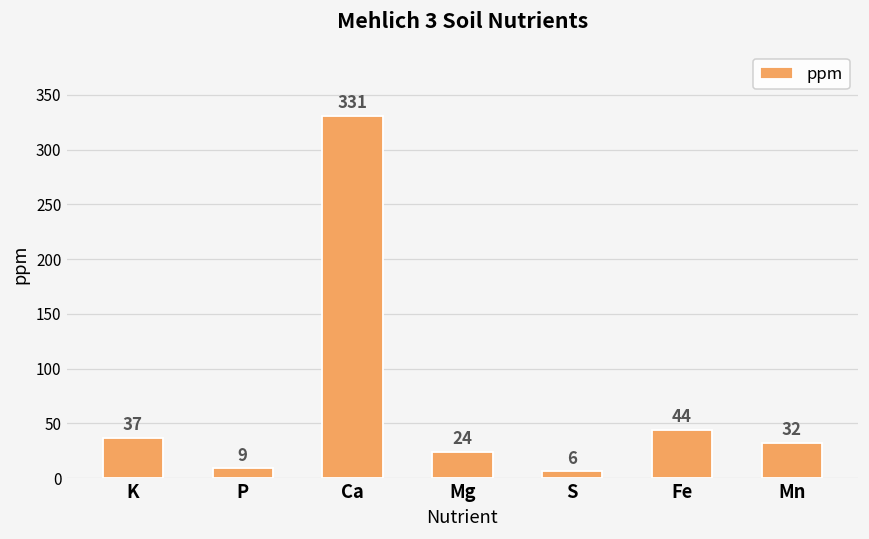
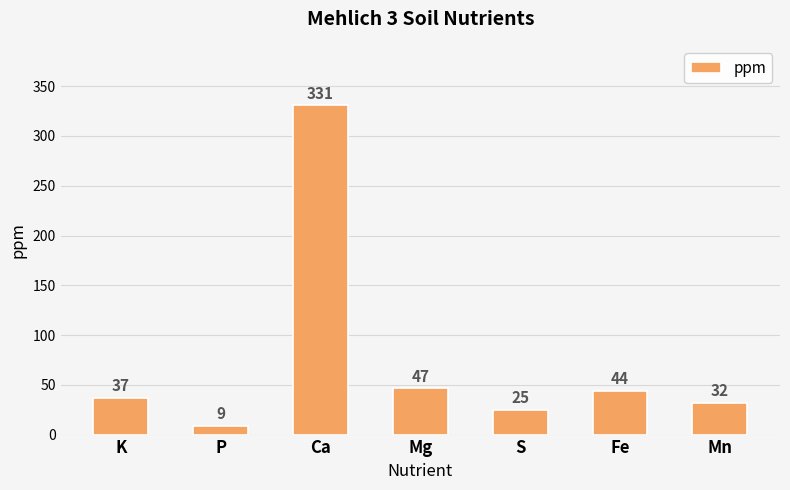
Mg: 24 -> 47
S: 6 -> 25
